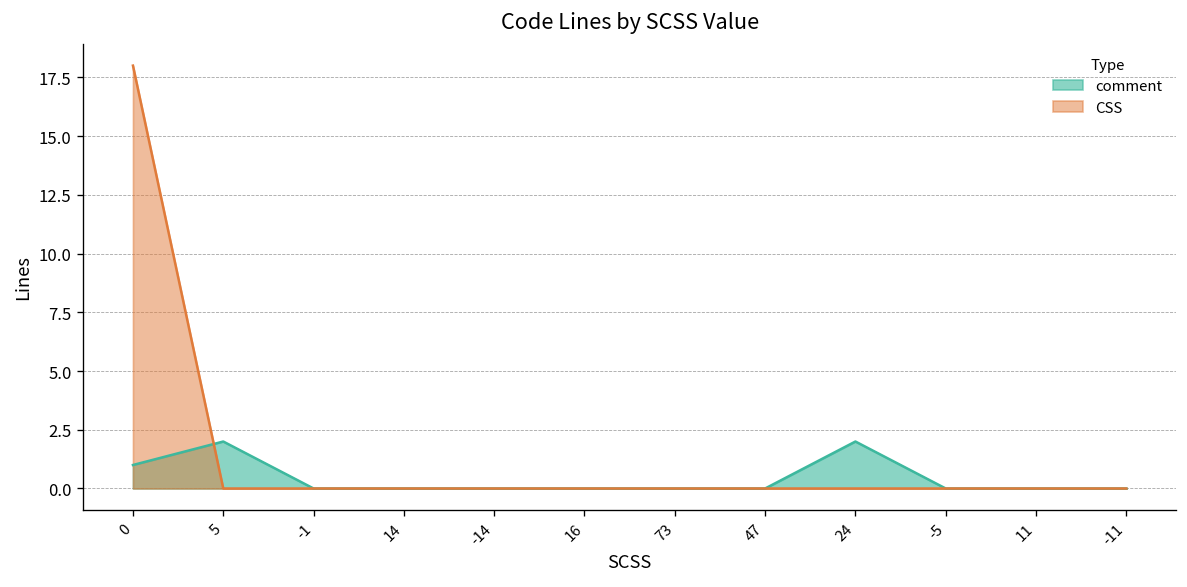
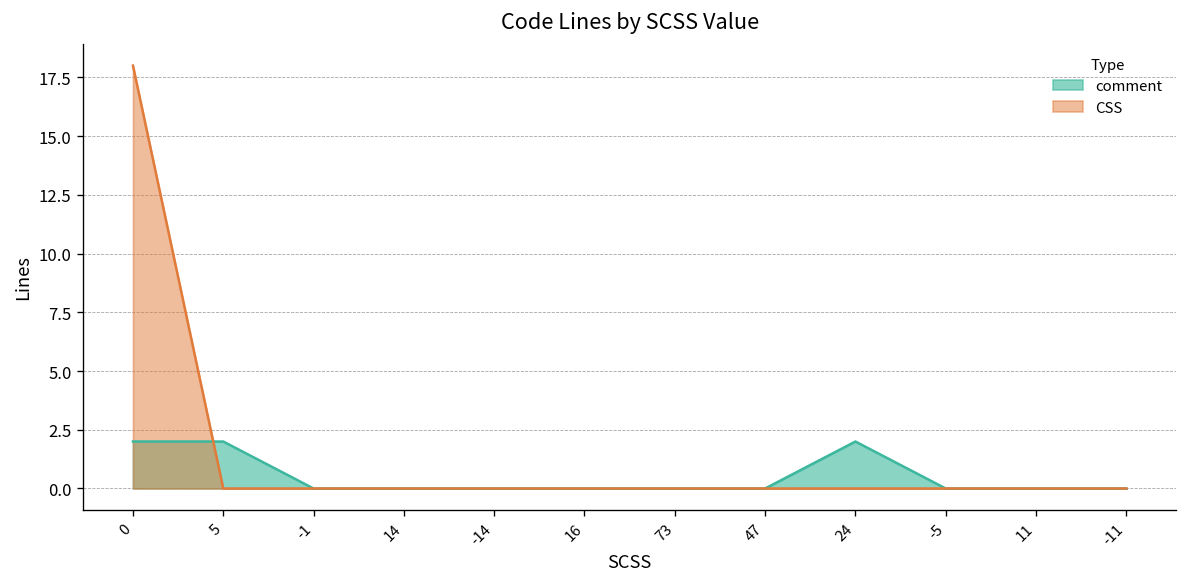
comment, 0: 1 -> 2
